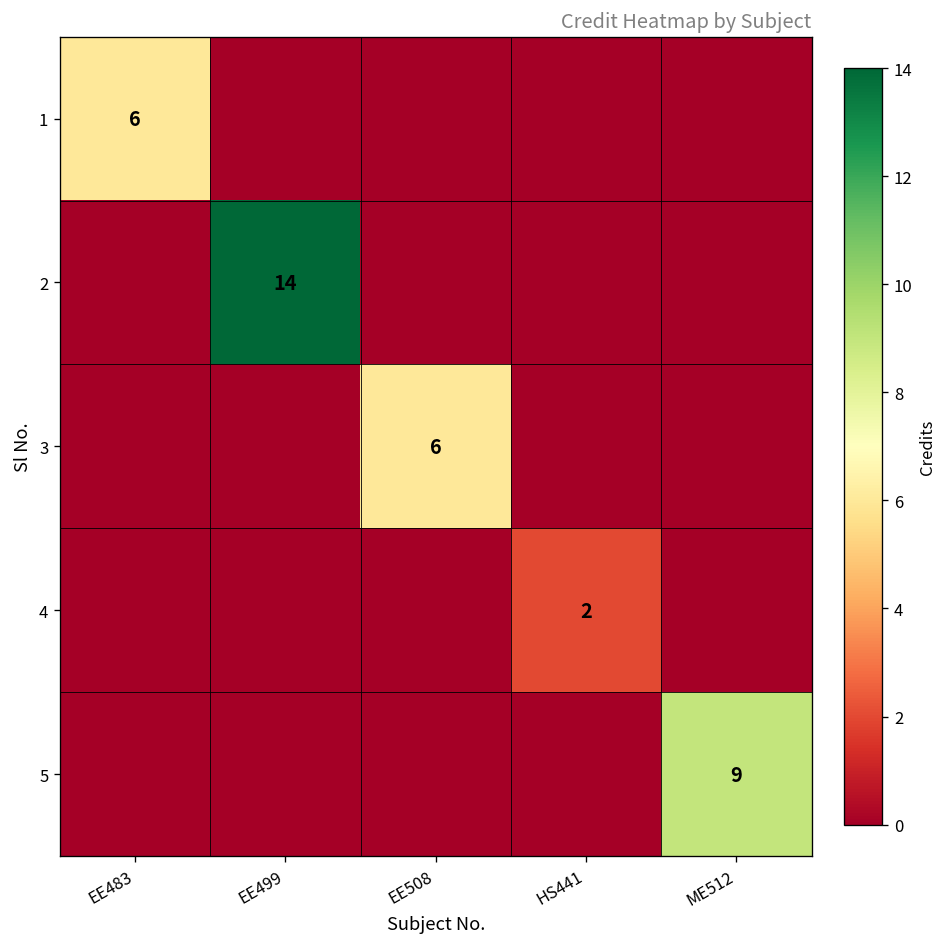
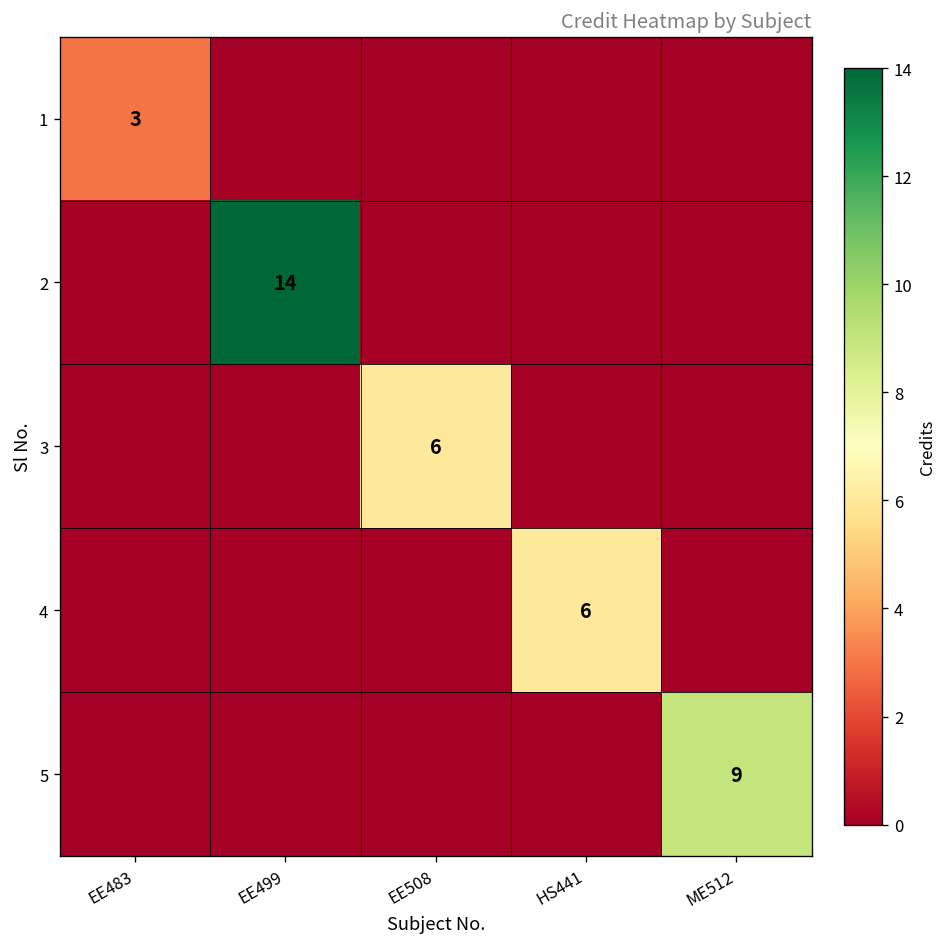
1, EE483: 6 -> 3
4, HS441: 2 -> 6
